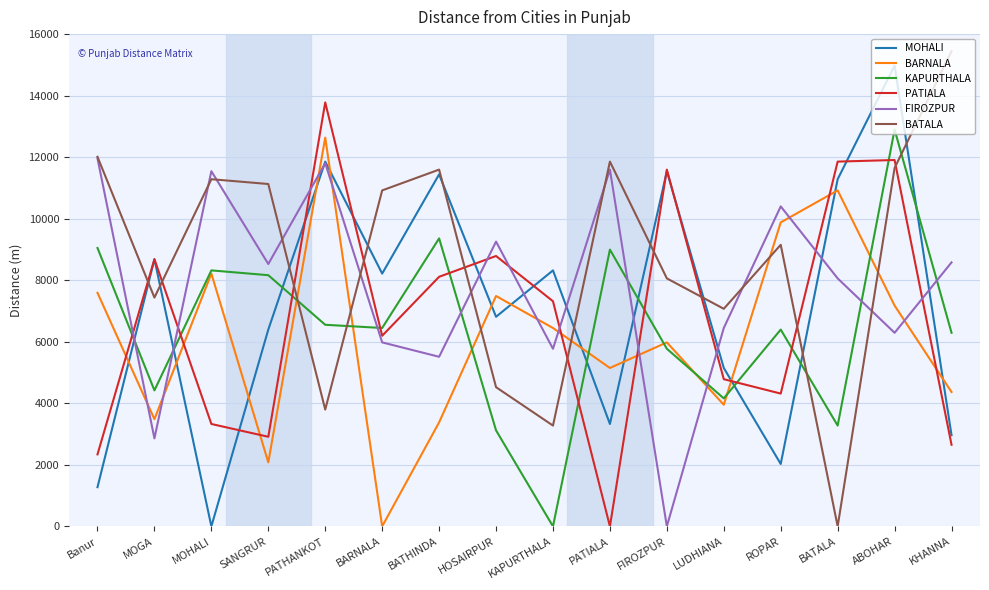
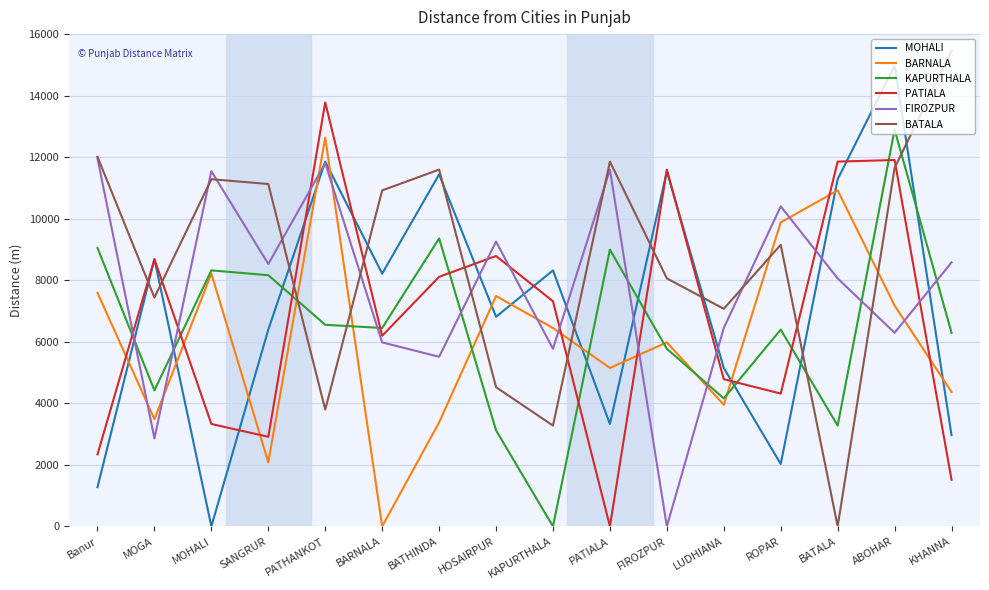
PATIALA, KHANNA: 2700 -> 1500
